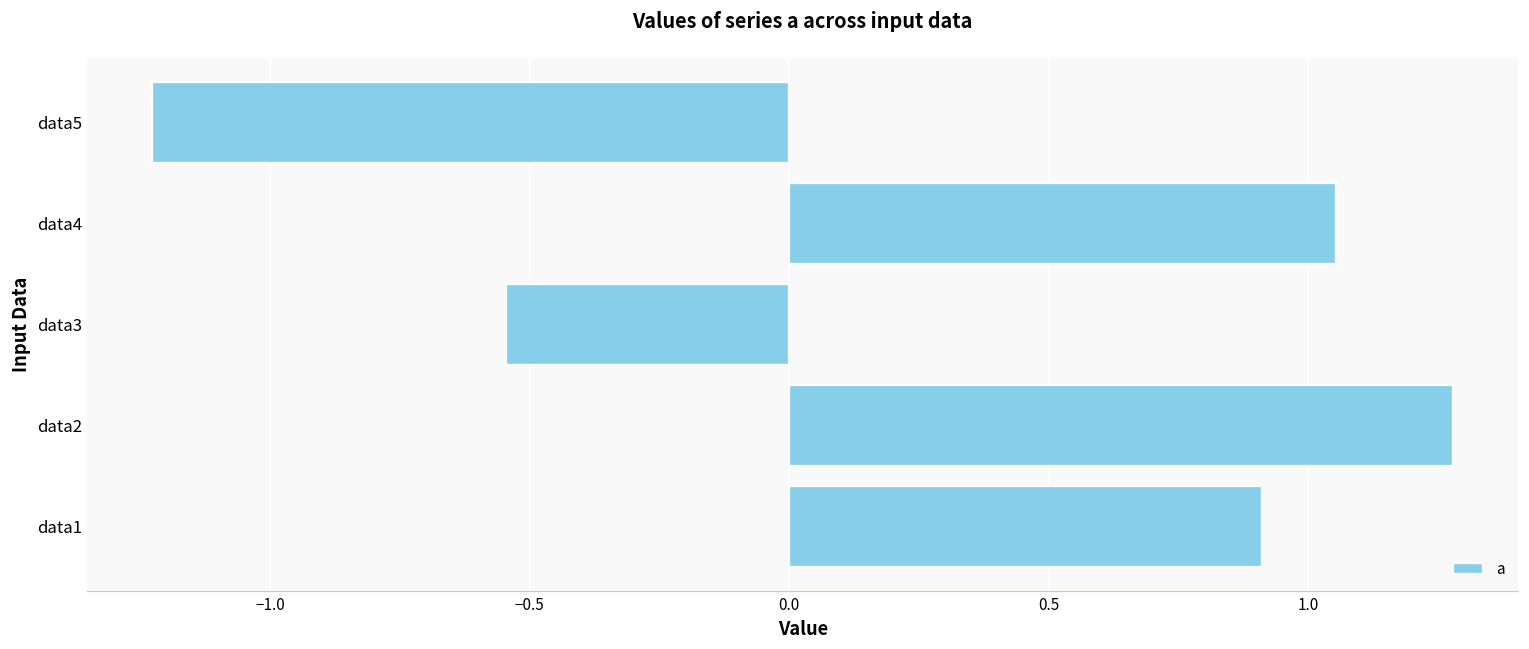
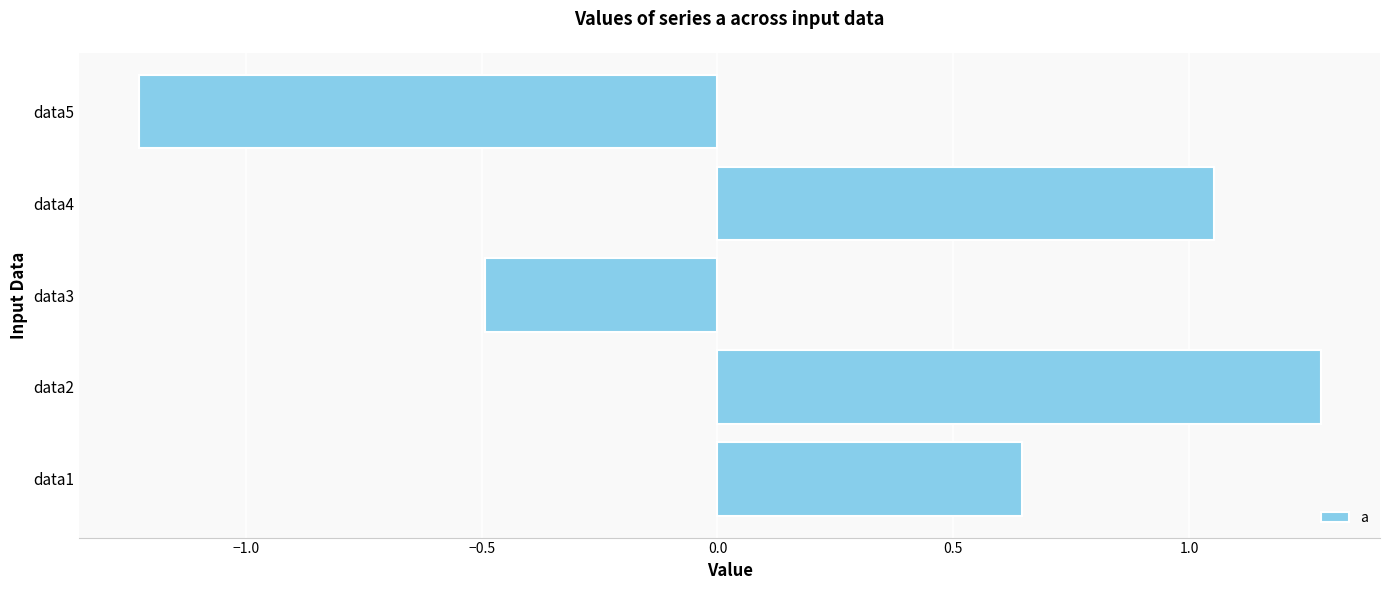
data3: -0.55 -> -0.49
data1: 0.91 -> 0.64
